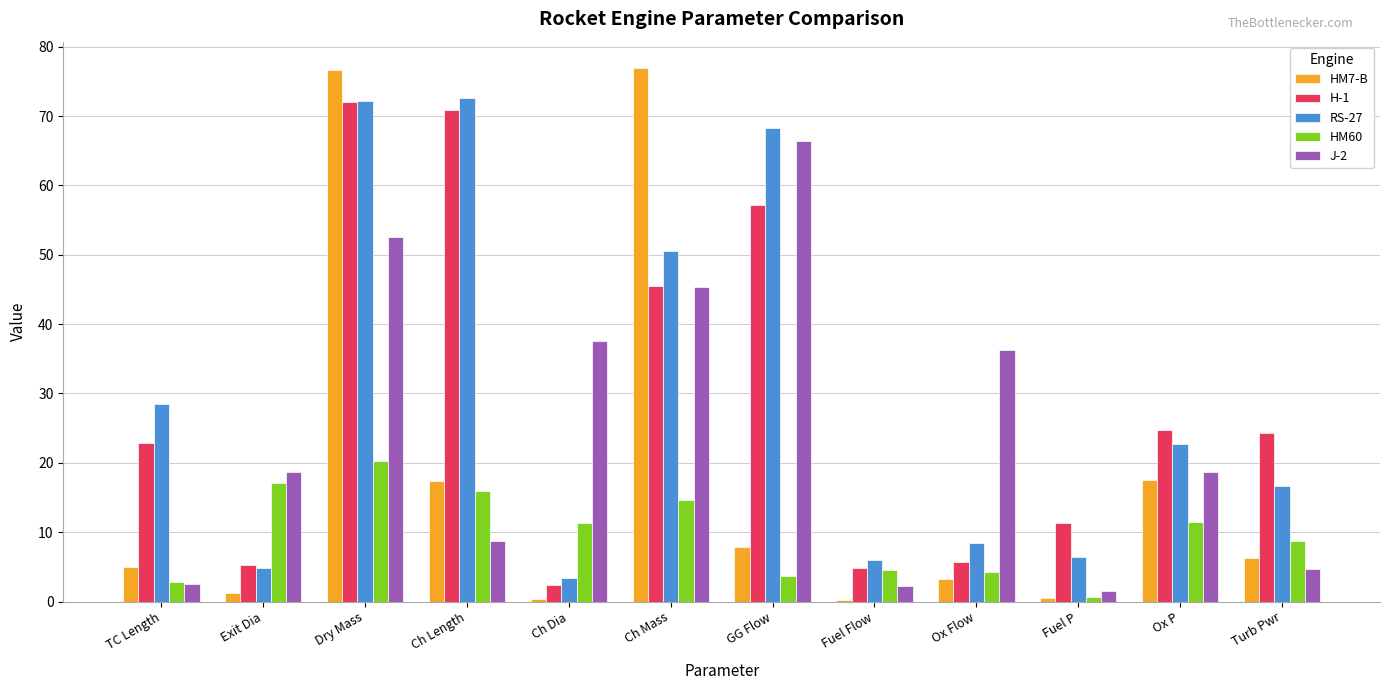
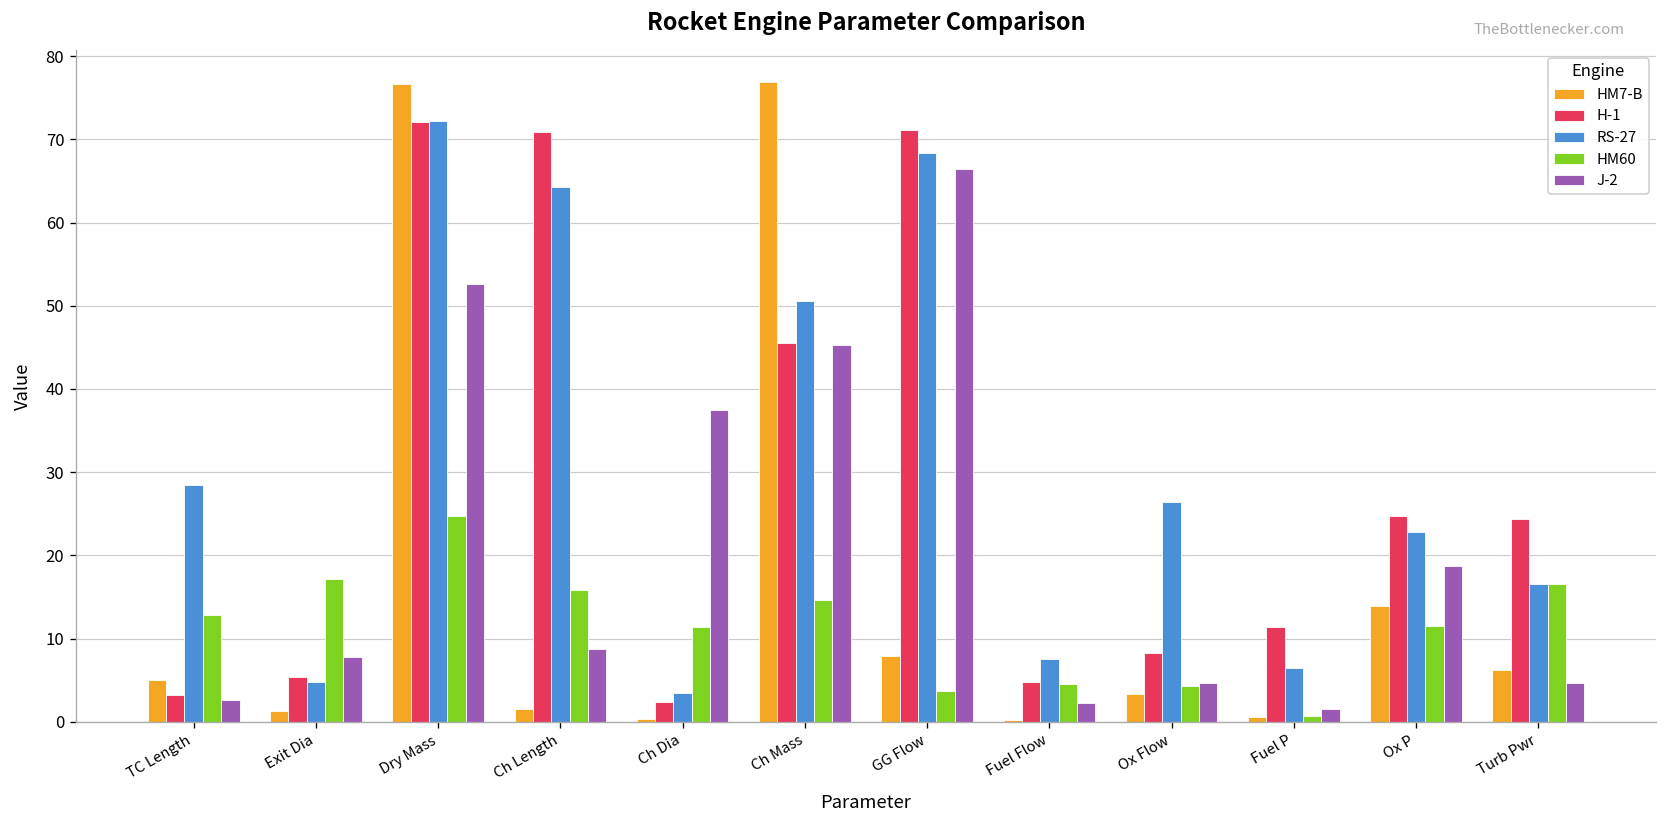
H-1, TC Length: 23 -> 3
HM60, TC Length: 3 -> 13
J-2, Exit Dia: 19 -> 8
HM60, Dry Mass: 20 -> 25
HM7-B, Ch Length: 17 -> 2
RS-27, Ch Length: 73 -> 64
H-1, GG Flow: 57 -> 71
RS-27, Fuel Flow: 6 -> 8
H-1, Ox Flow: 6 -> 8
RS-27, Ox Flow: 8 -> 26
J-2, Ox Flow: 36 -> 5
HM7-B, Ox P: 18 -> 14
HM60, Turb Pwr: 9 -> 17
